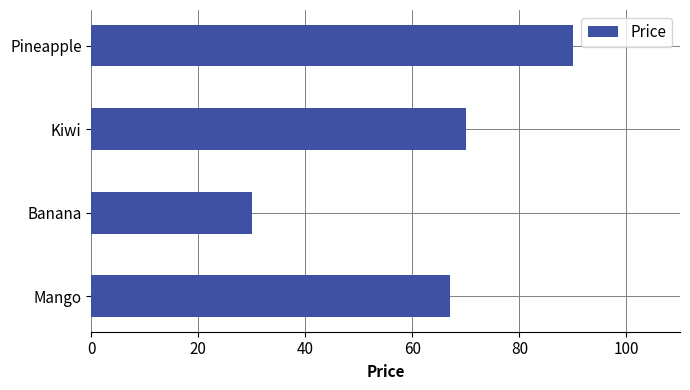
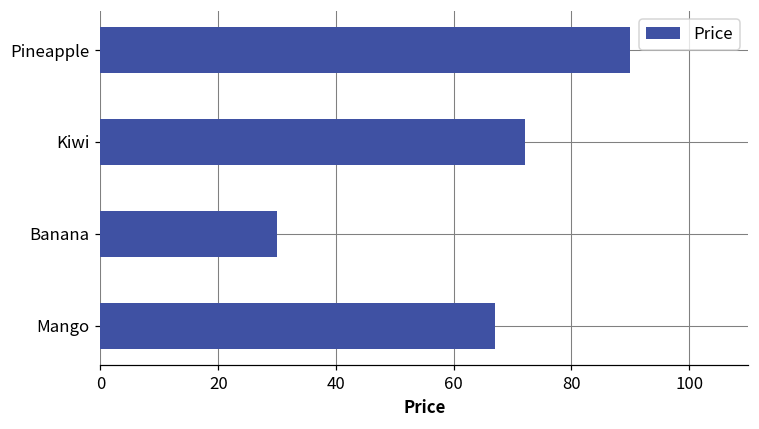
Kiwi: 70 -> 72
